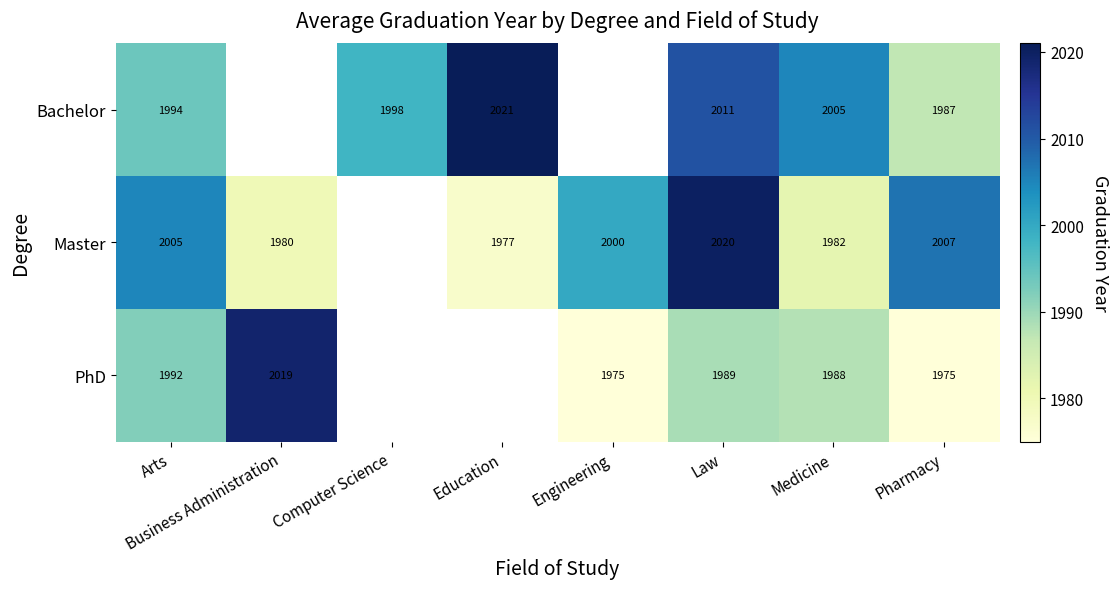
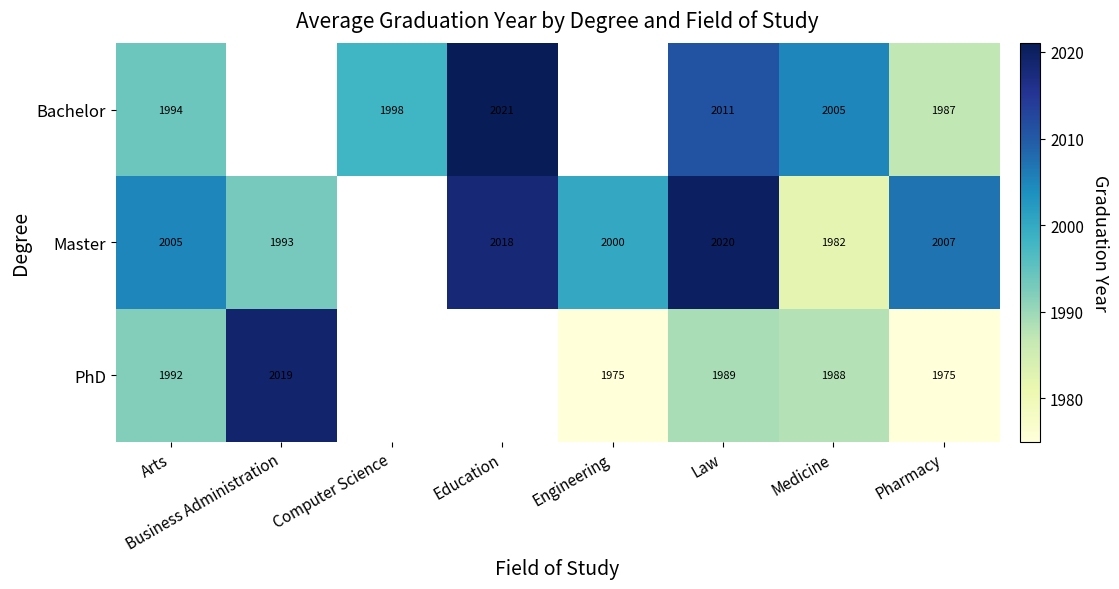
Master, Business Administration: 1980 -> 1993
Master, Education: 1977 -> 2018
